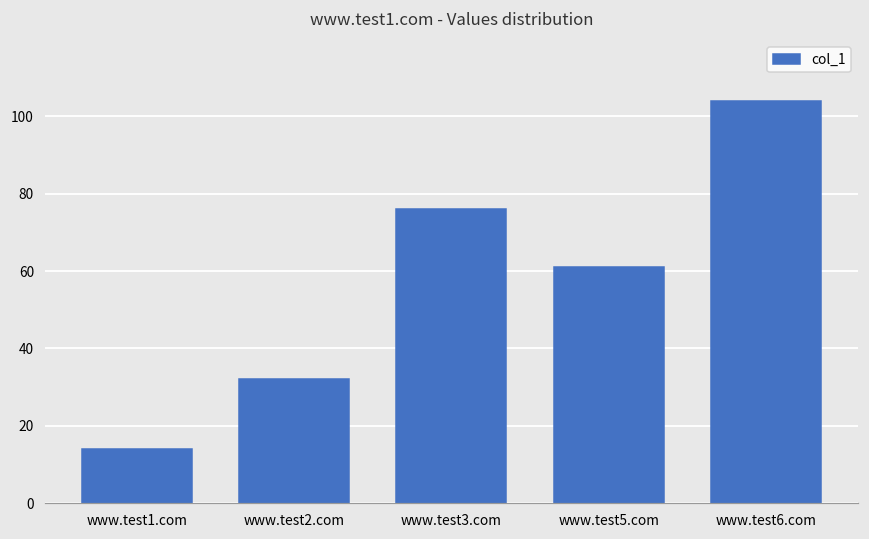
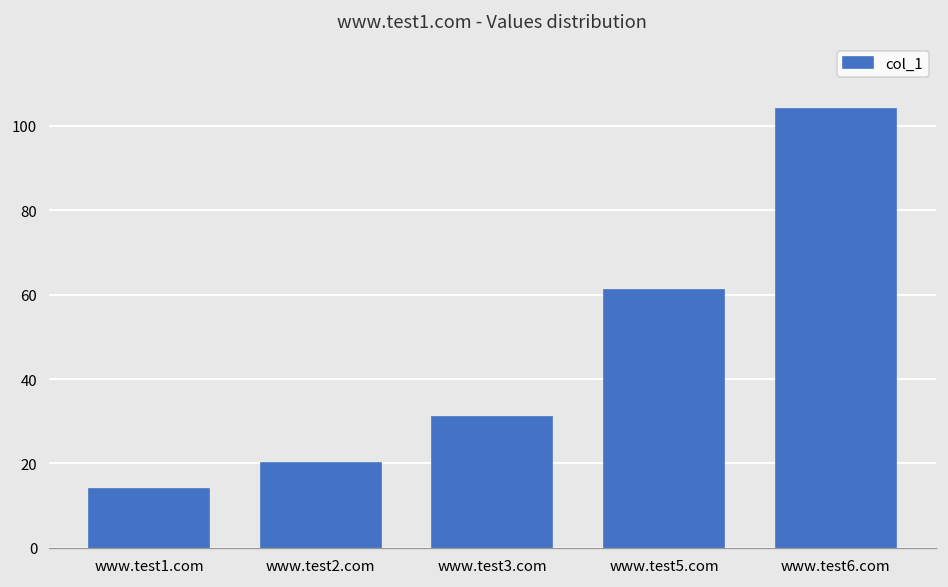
www.test2.com: 32 -> 20
www.test3.com: 76 -> 31
